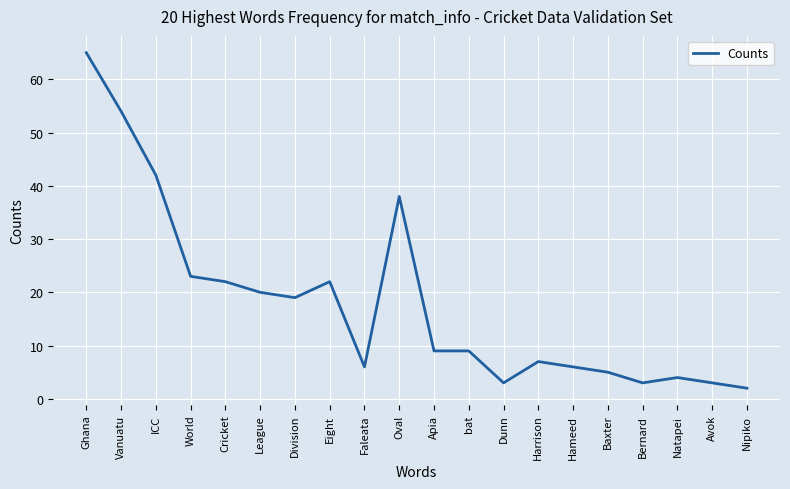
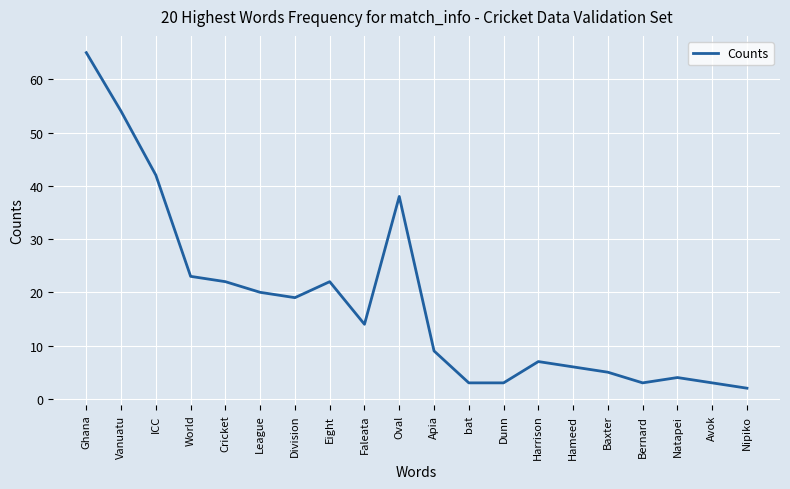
Faleata: 6 -> 14
bat: 9 -> 3
